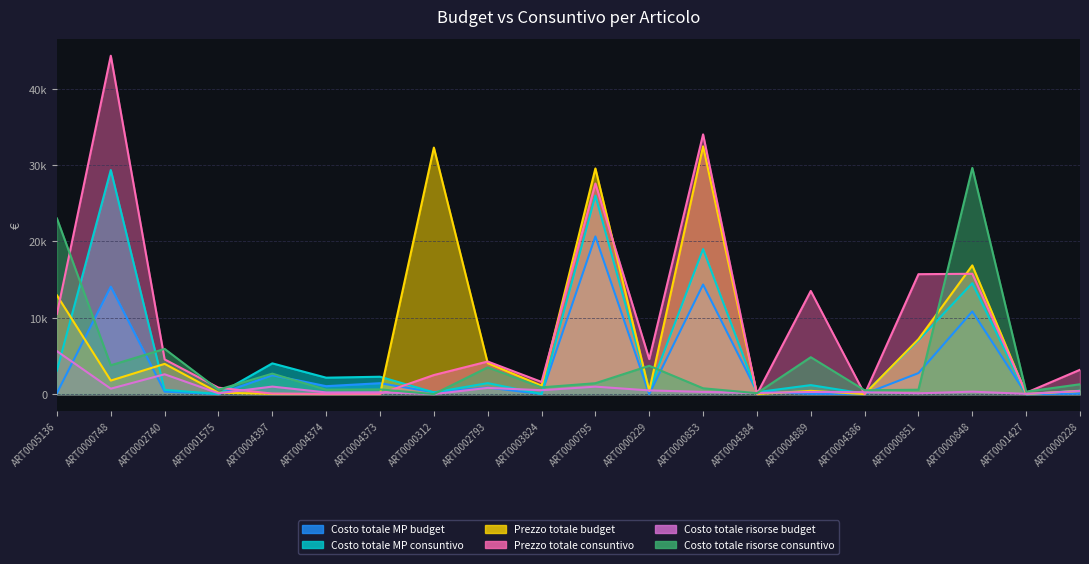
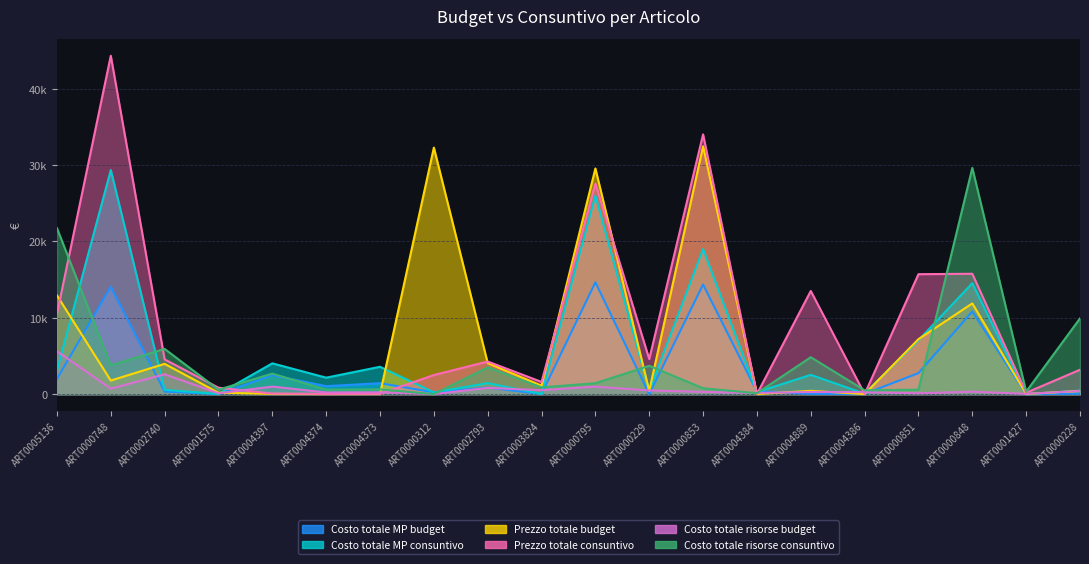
Costo totale MP budget, ART0005136: 0 -> 2000
Costo totale risorse consuntivo, ART0005136: 23000 -> 22000
Costo totale MP consuntivo, ART0004373: 2000 -> 4000
Costo totale MP budget, ART0000795: 21000 -> 15000
Costo totale MP consuntivo, ART0004889: 1000 -> 3000
Prezzo totale budget, ART0000848: 17000 -> 12000
Costo totale risorse consuntivo, ART0000228: 1000 -> 10000
